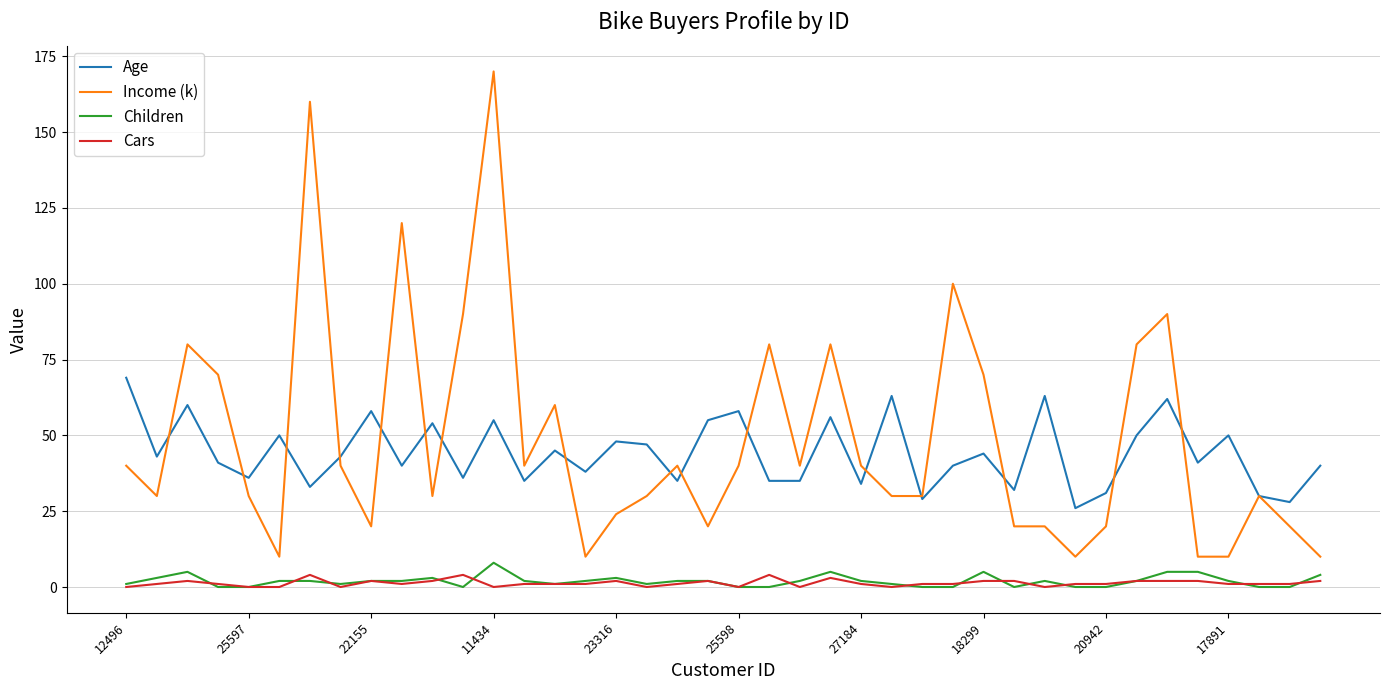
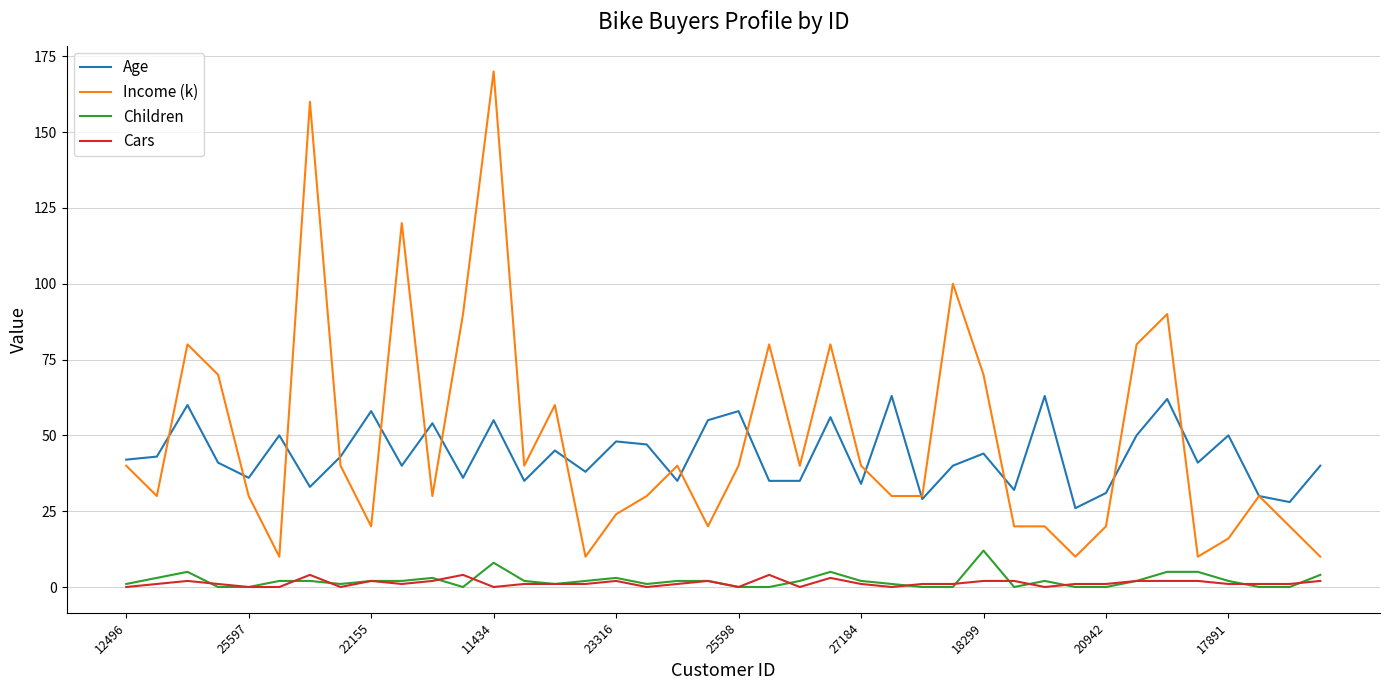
Age, 12496: 69 -> 42
Children, 18299: 5 -> 12
Income (k), 17891: 10 -> 16
